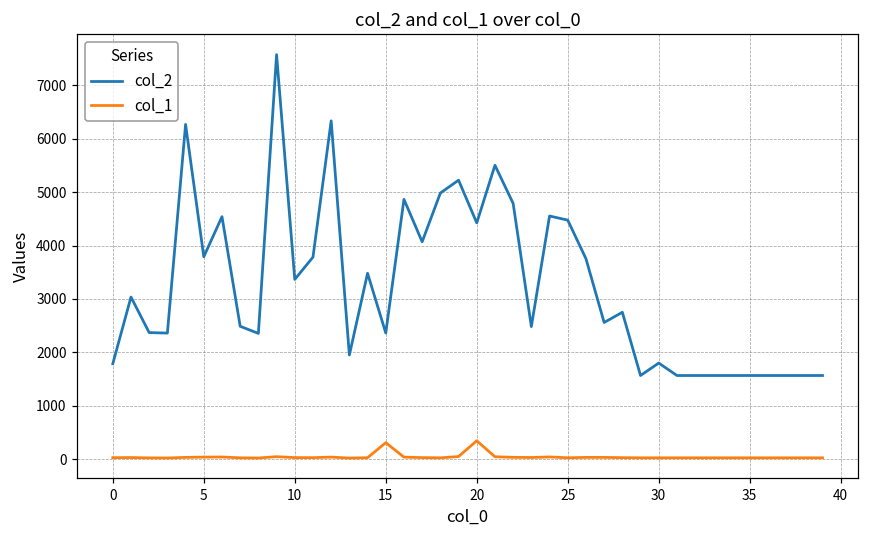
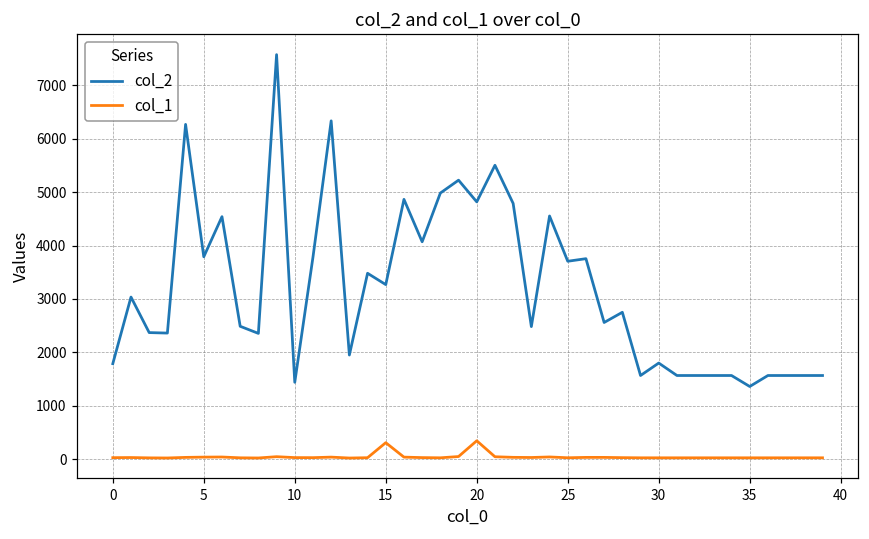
col_2, 10: 3400 -> 1400
col_2, 15: 2400 -> 3300
col_2, 20: 4400 -> 4800
col_2, 25: 4500 -> 3700
col_2, 35: 1600 -> 1400
